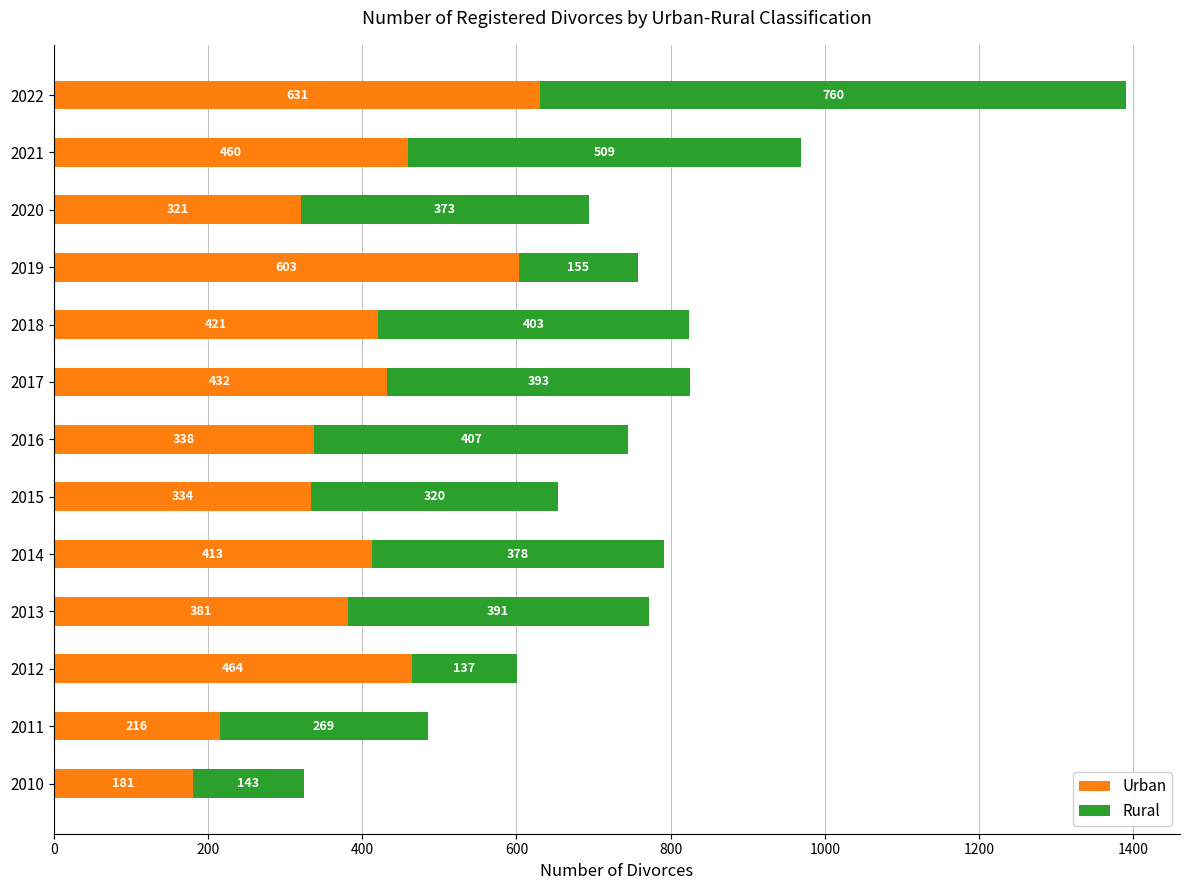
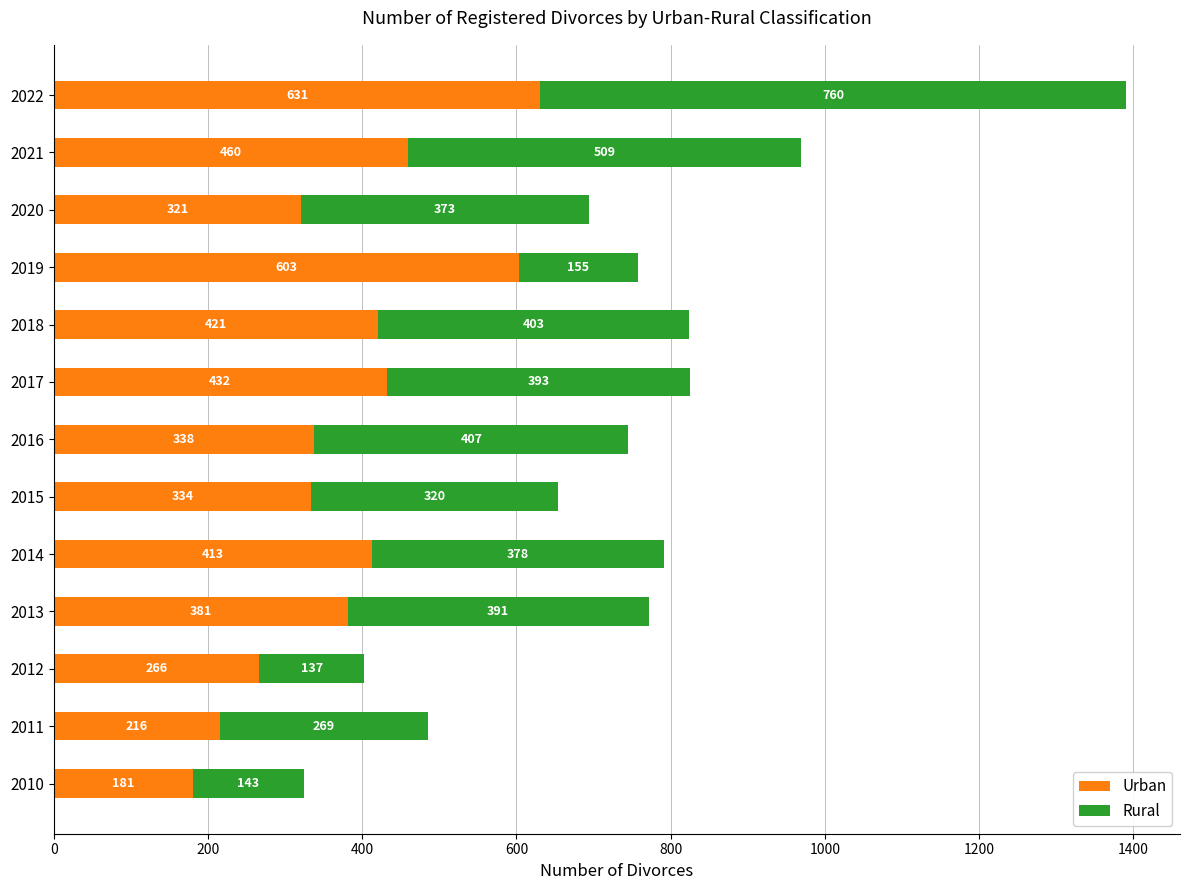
Urban, 2012: 464 -> 266
